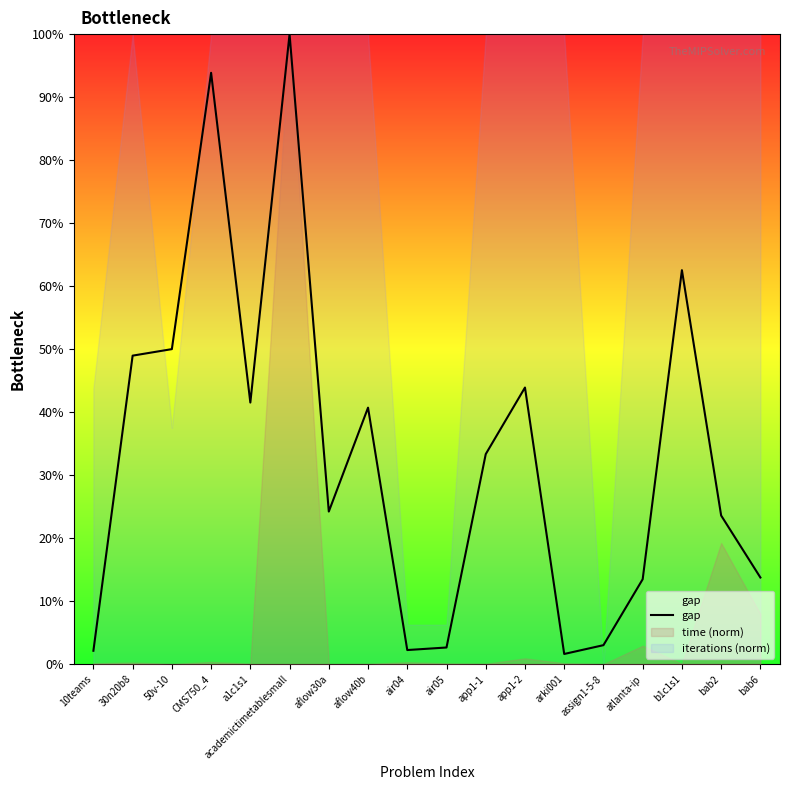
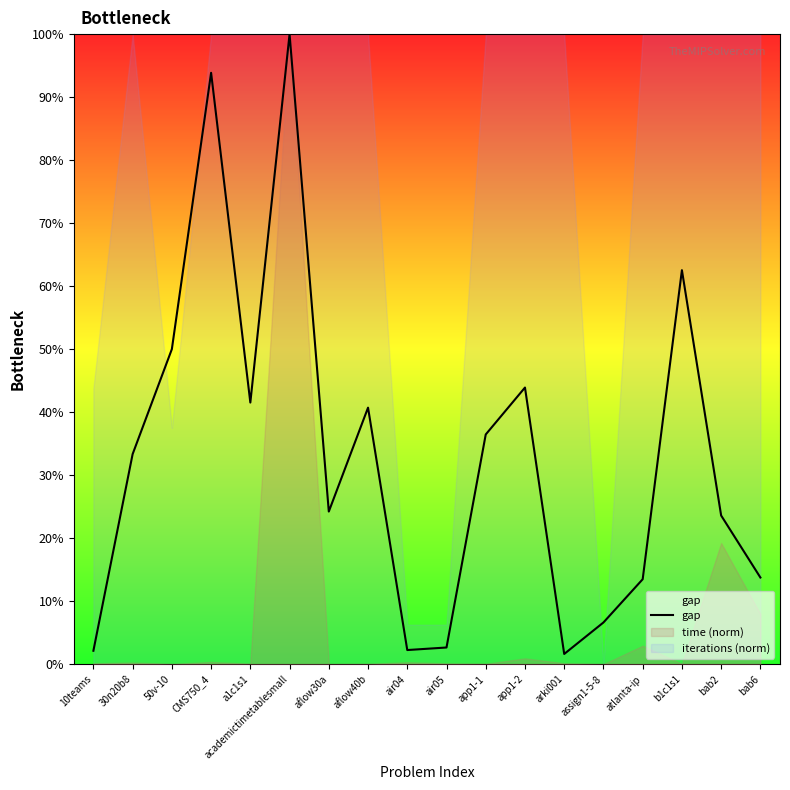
gap, 30n20b8: 49% -> 33%
gap, app1-1: 33% -> 36%
gap, assign1-5-8: 3% -> 7%
